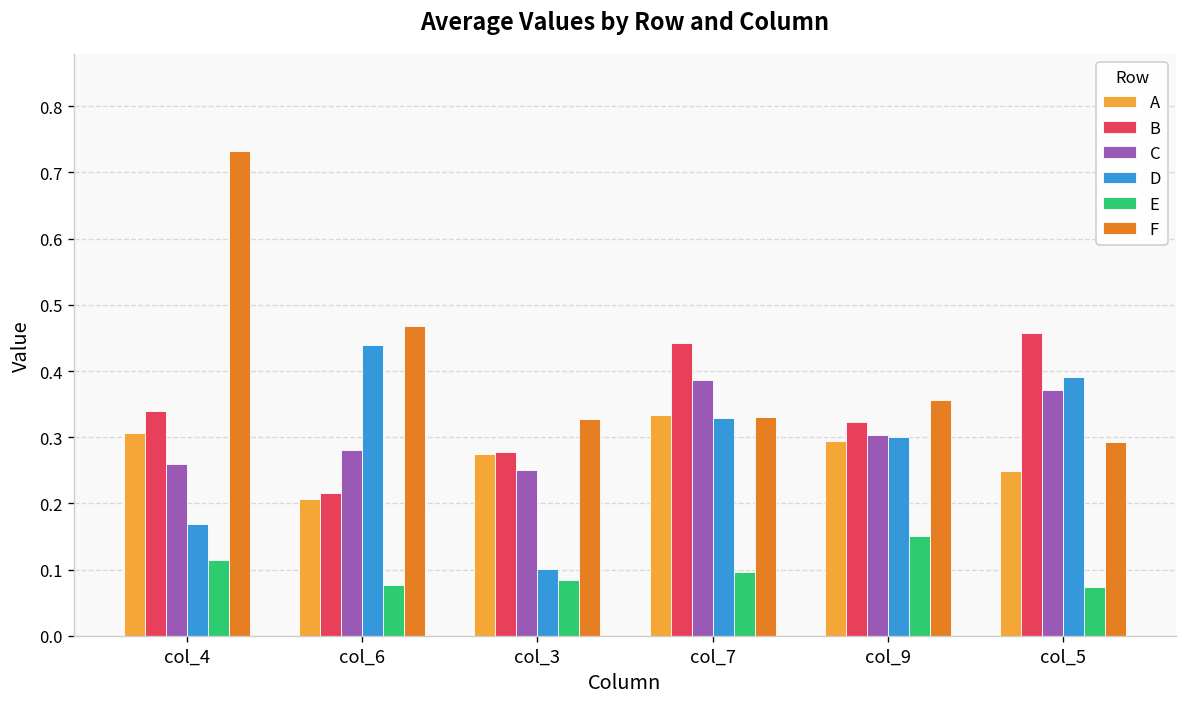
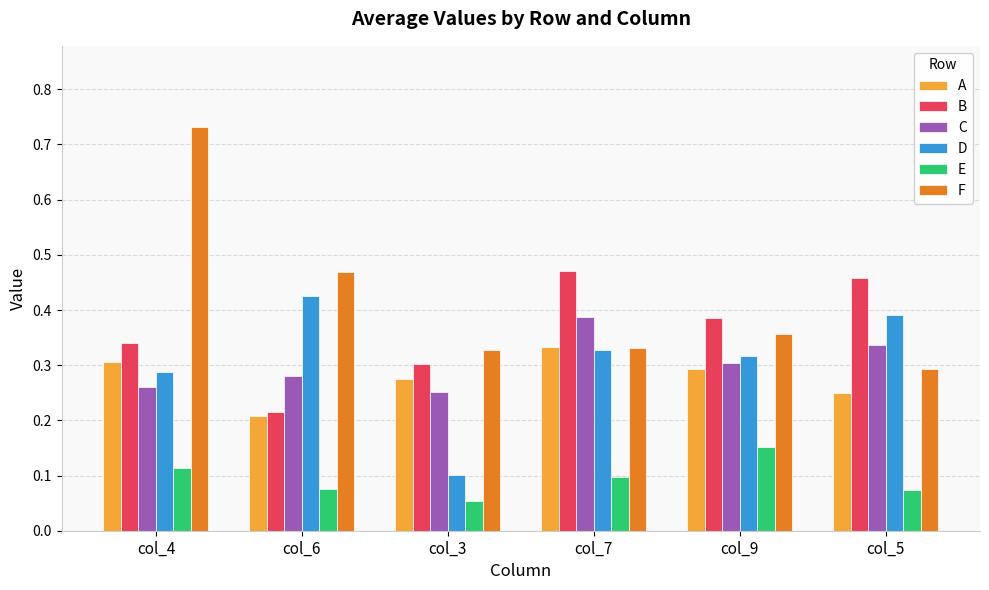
D, col_4: 0.17 -> 0.29
D, col_6: 0.44 -> 0.42
B, col_3: 0.28 -> 0.30
E, col_3: 0.09 -> 0.05
B, col_7: 0.44 -> 0.47
B, col_9: 0.32 -> 0.39
D, col_9: 0.30 -> 0.32
C, col_5: 0.37 -> 0.34
